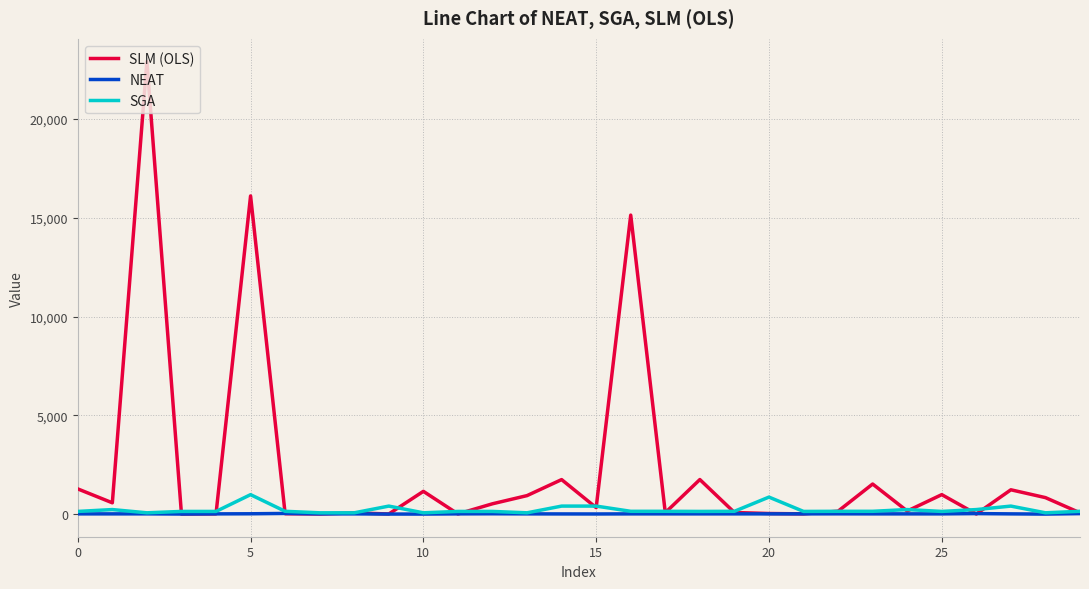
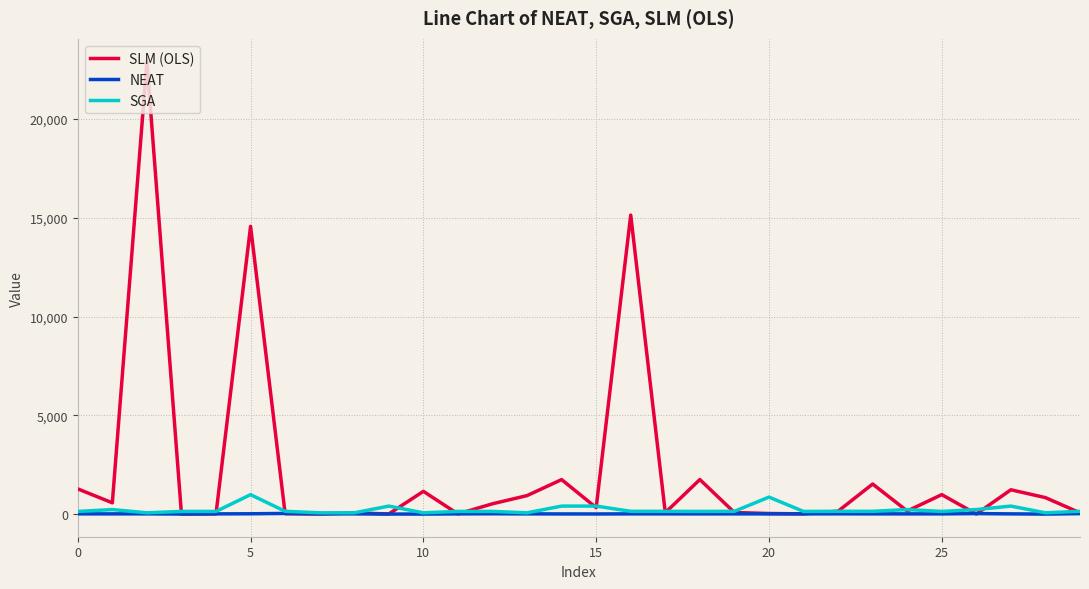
SLM (OLS), 5: 16,100 -> 14,600
